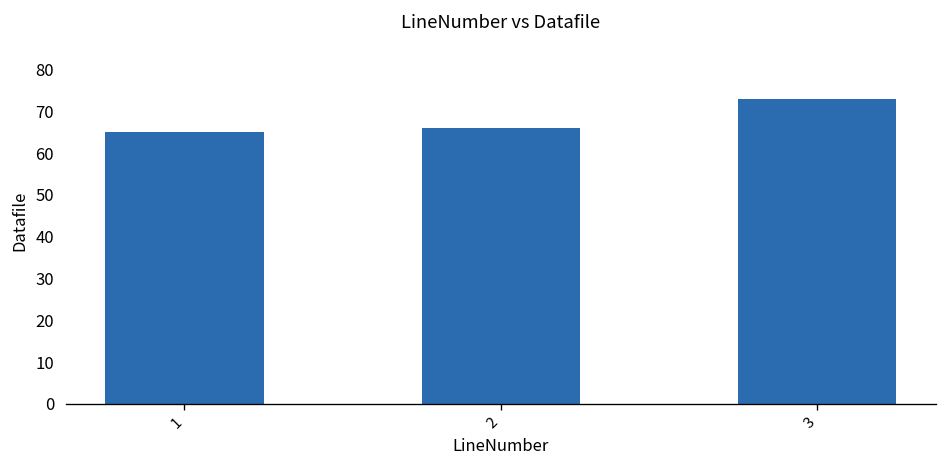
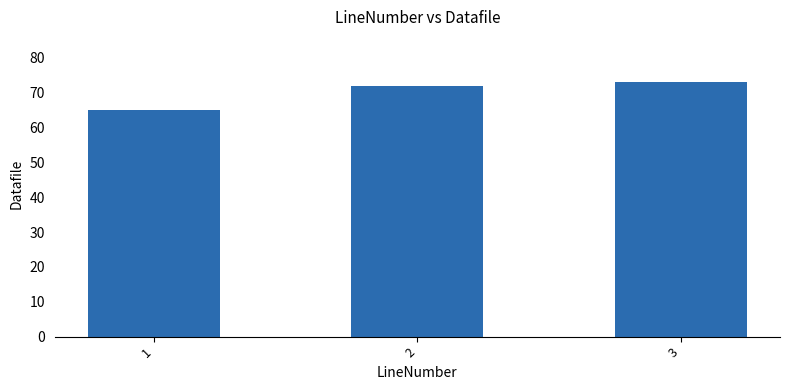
2: 66 -> 72
